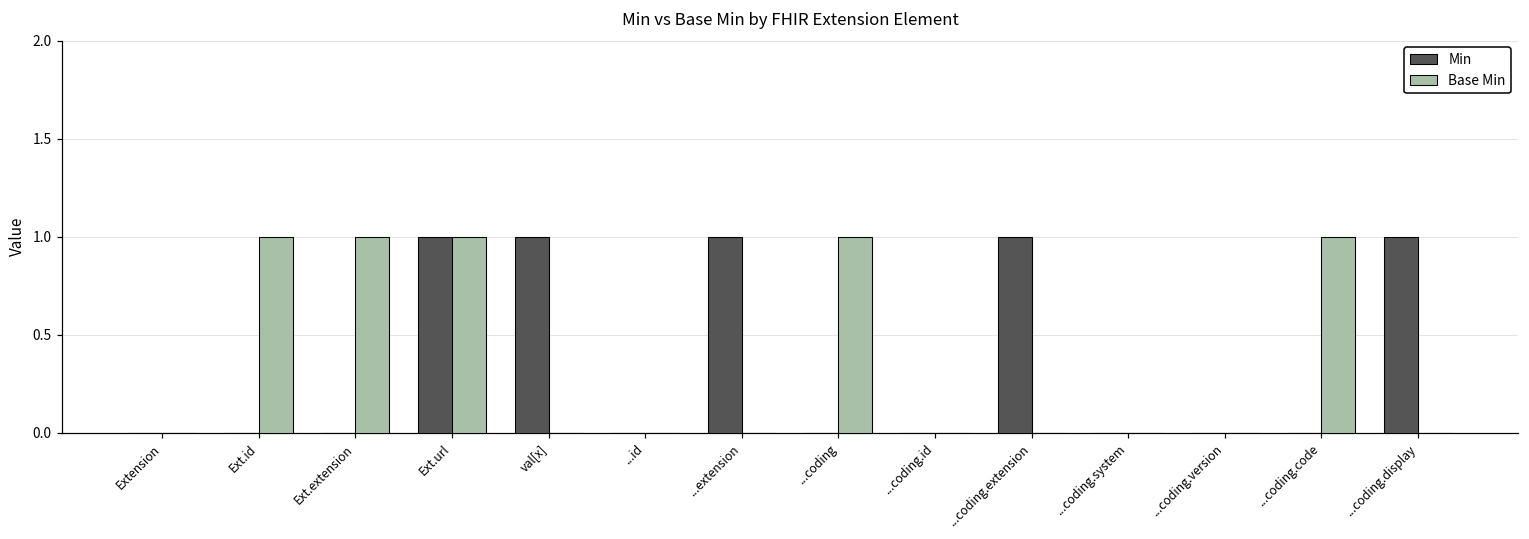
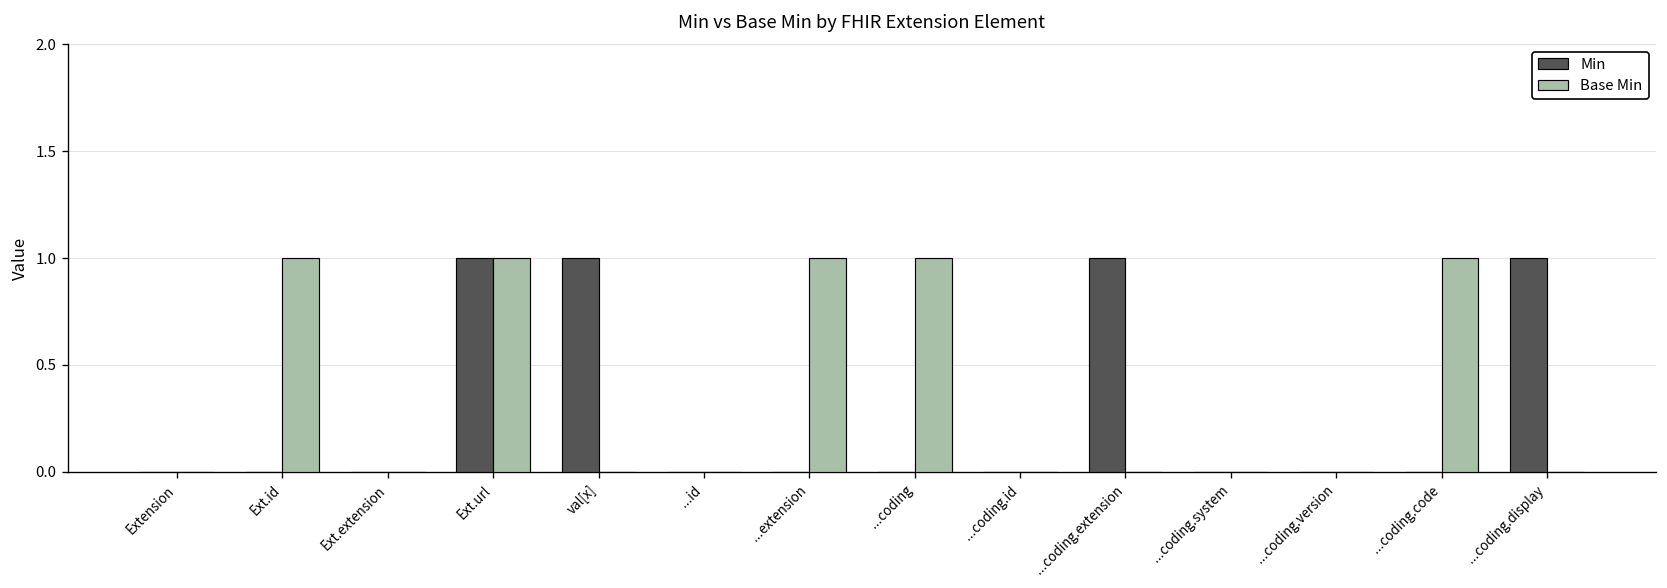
Base Min, Ext.extension: 1 -> 0
Min, ...extension: 1 -> 0
Base Min, ...extension: 0 -> 1
